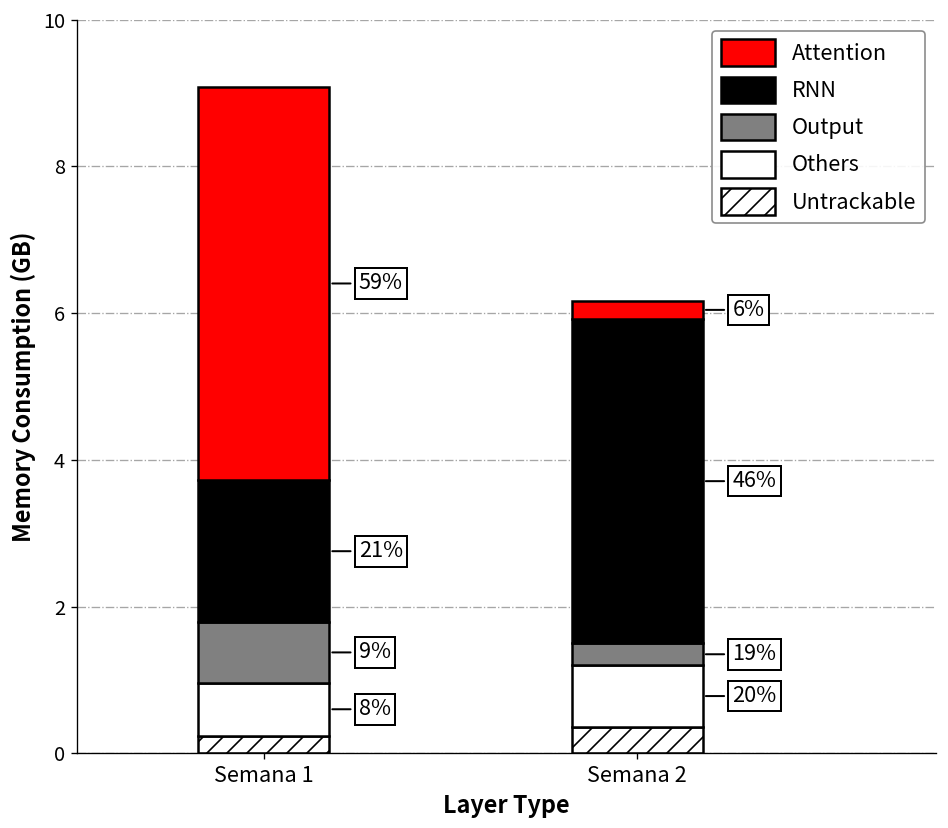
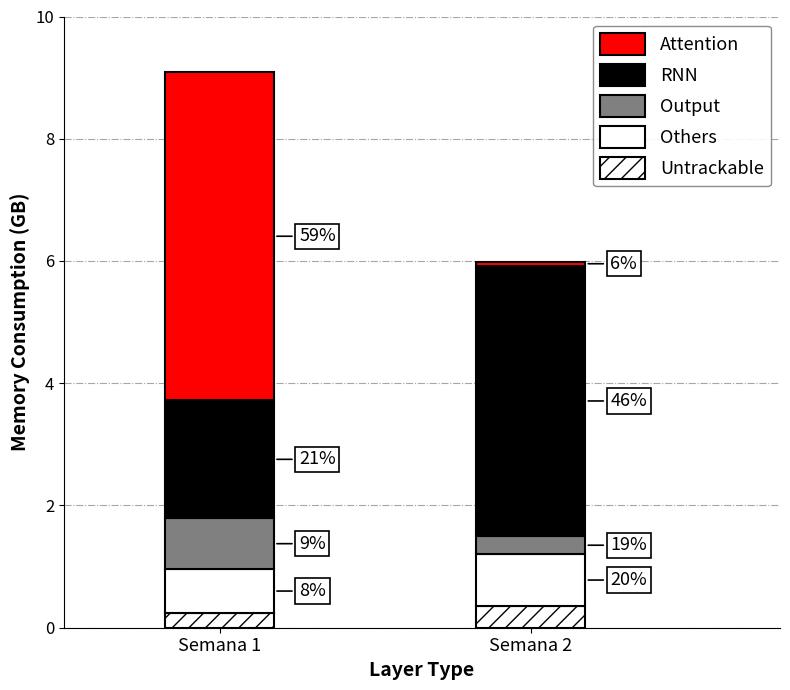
Attention, Semana 2: 0.3 -> 0.1
